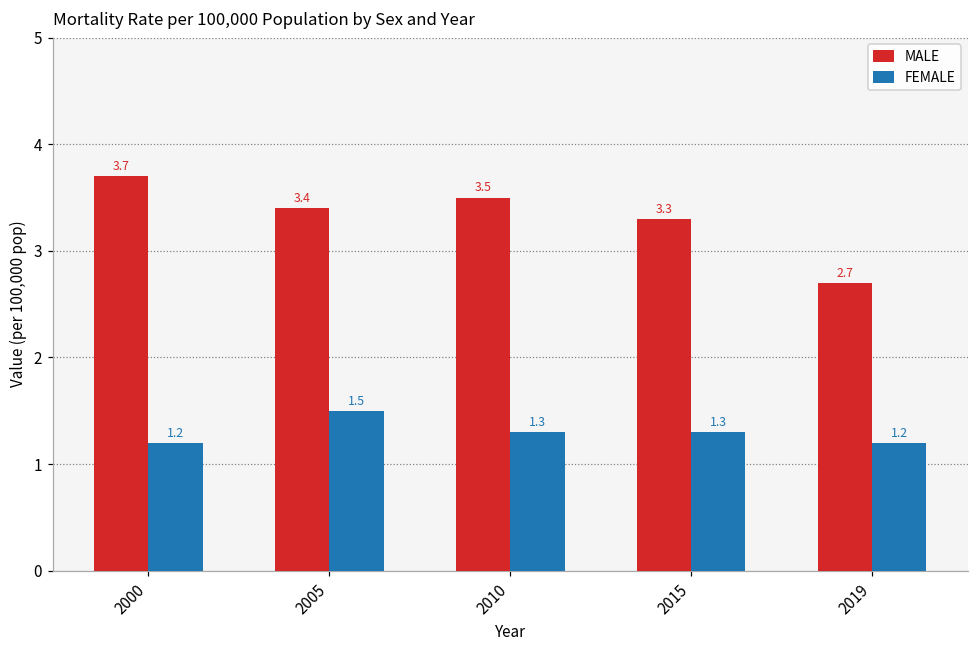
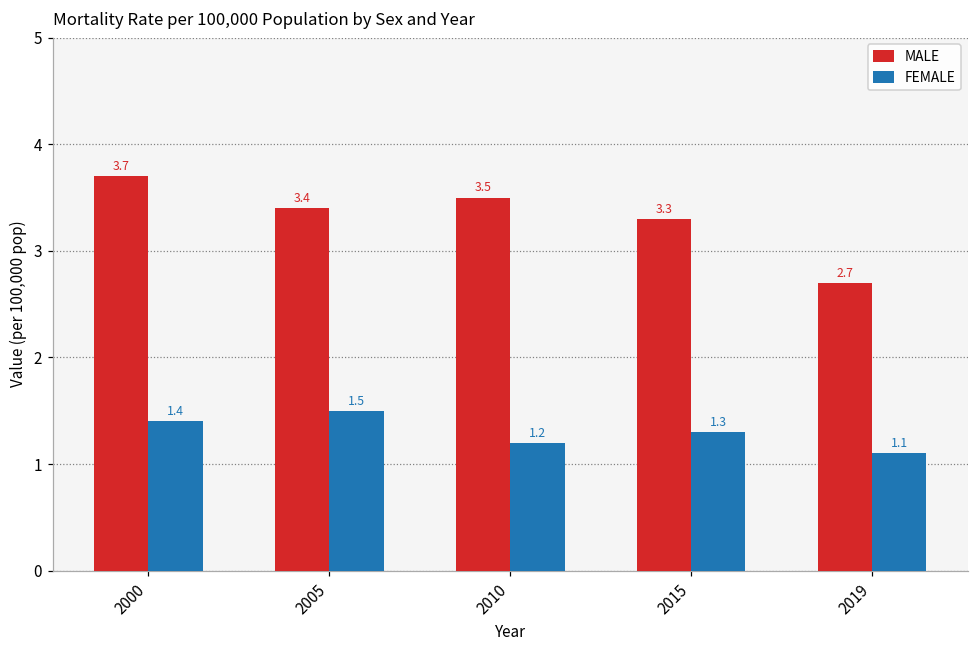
FEMALE, 2000: 1.2 -> 1.4
FEMALE, 2010: 1.3 -> 1.2
FEMALE, 2019: 1.2 -> 1.1
